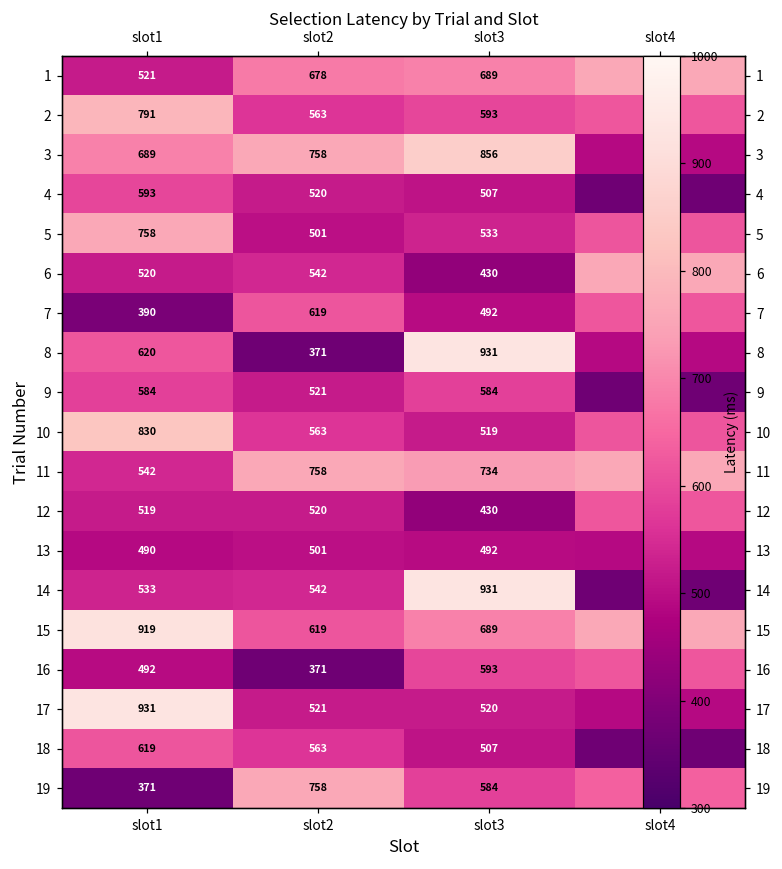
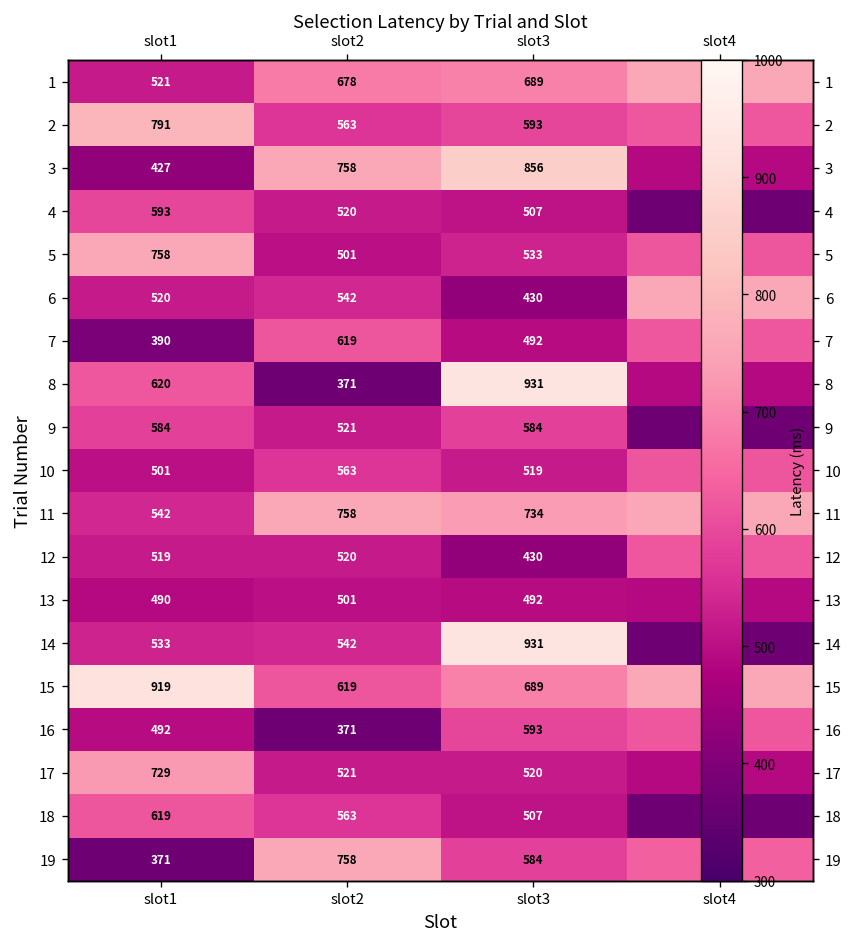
3, slot1: 689 -> 427
10, slot1: 830 -> 501
17, slot1: 931 -> 729
